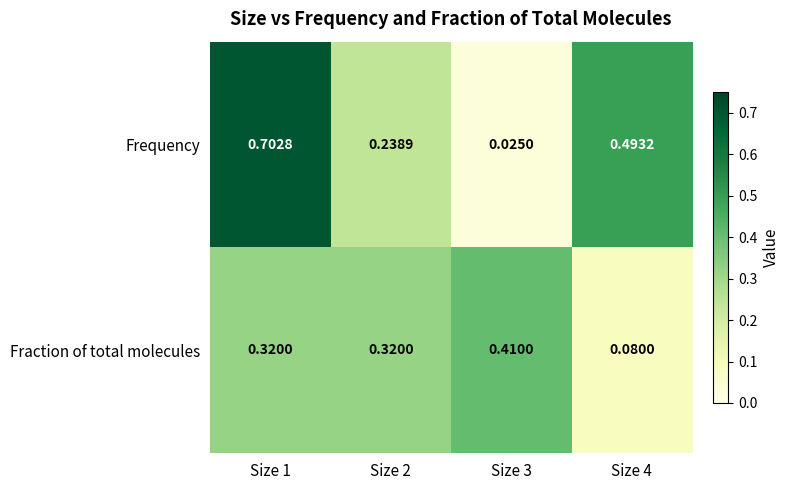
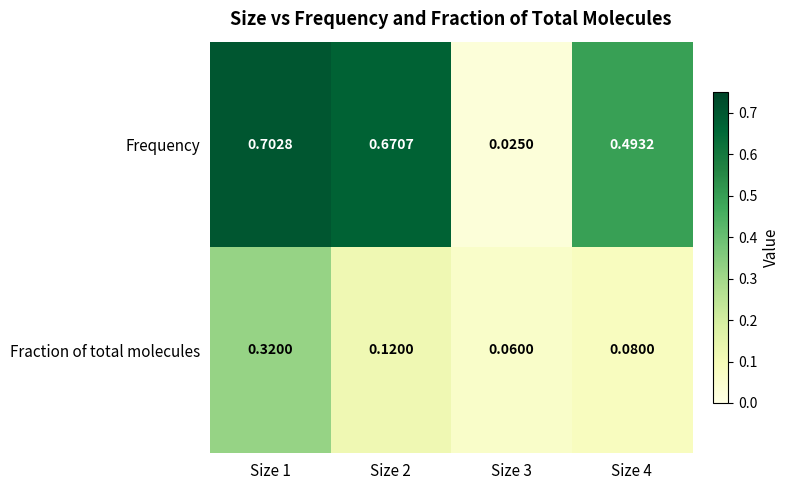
Frequency, Size 2: 0.2389 -> 0.6707
Fraction of total molecules, Size 2: 0.3200 -> 0.1200
Fraction of total molecules, Size 3: 0.4100 -> 0.0600
